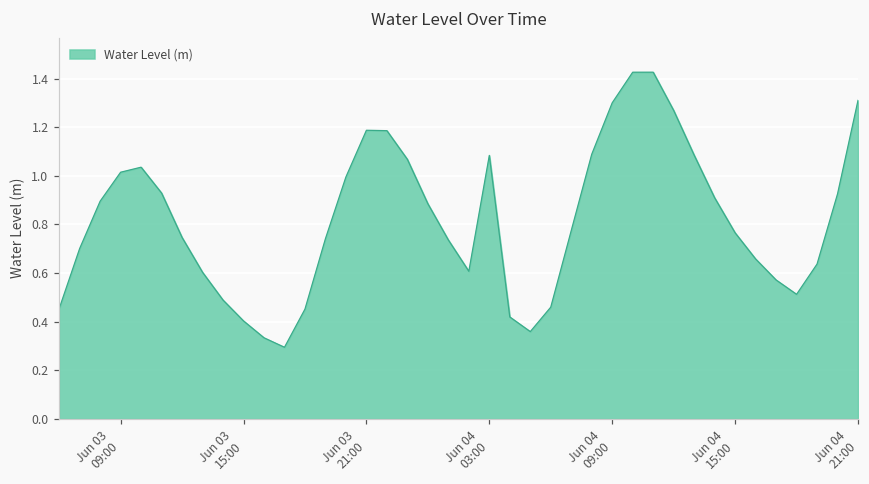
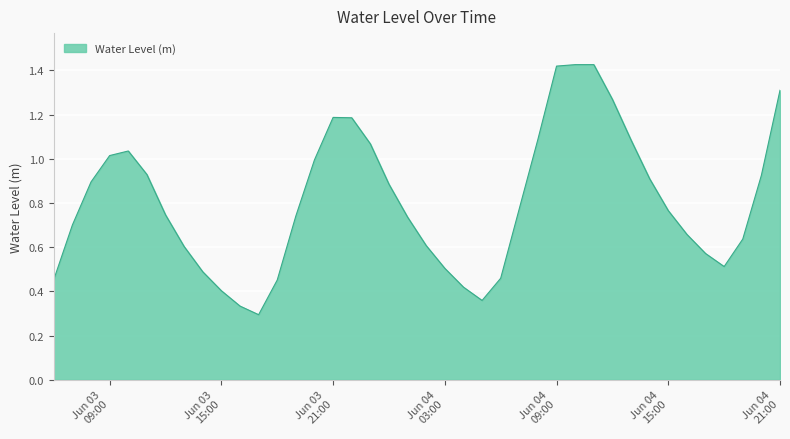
Jun 04 03:00: 1.08 -> 0.50
Jun 04 09:00: 1.30 -> 1.42
